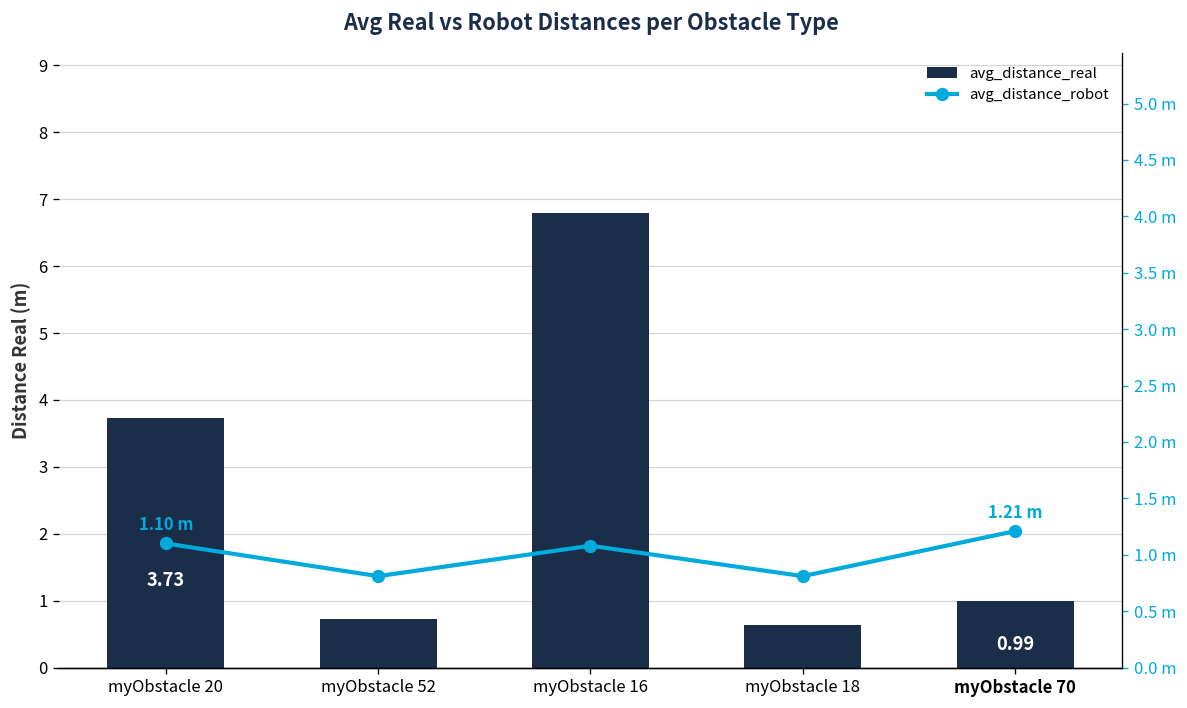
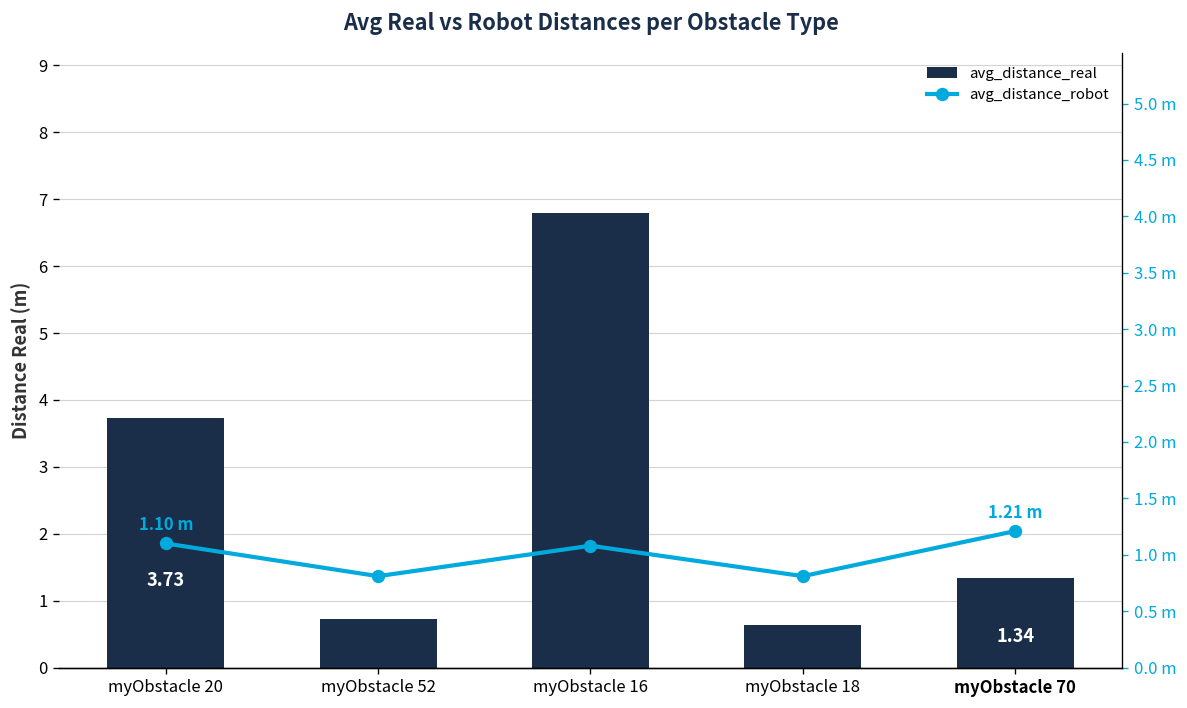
avg_distance_real, myObstacle 70: 0.99 -> 1.34
